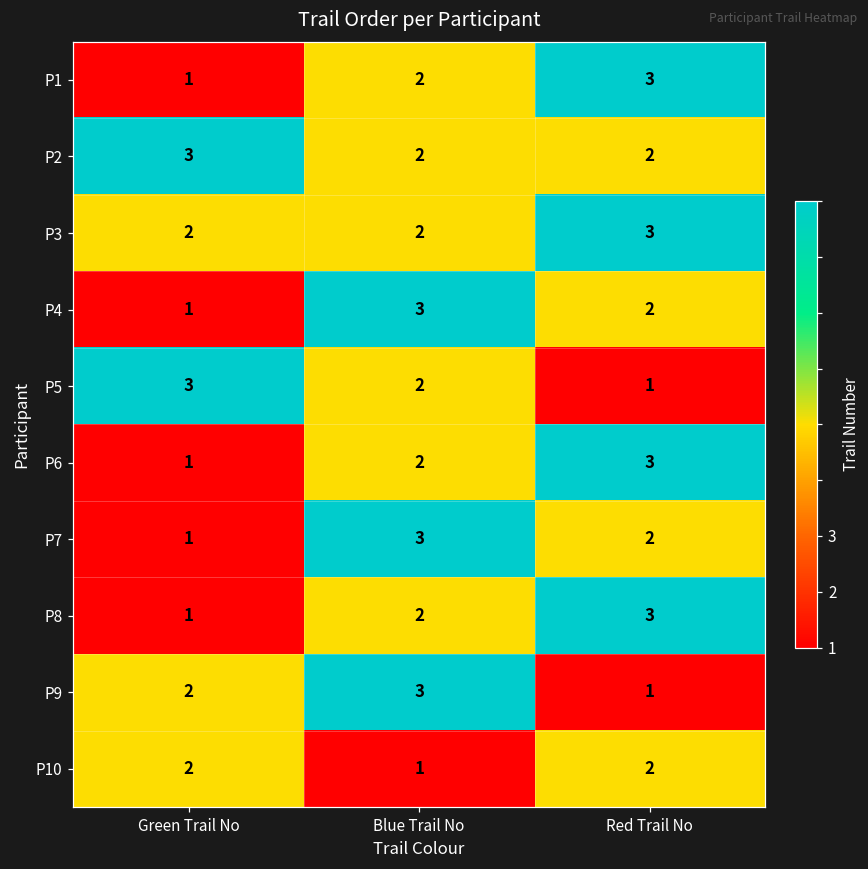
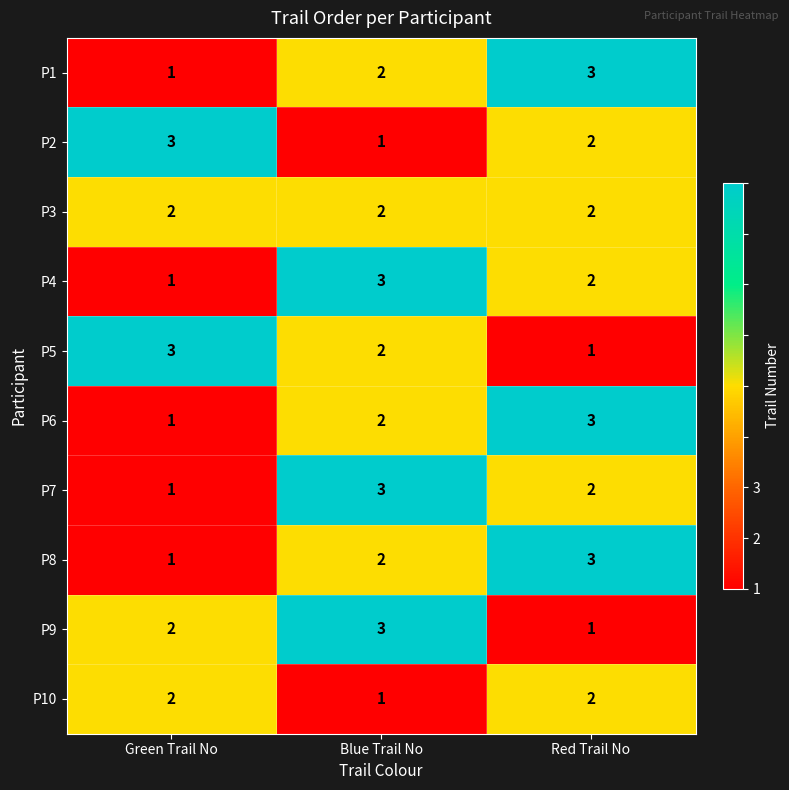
P2, Blue Trail No: 2 -> 1
P3, Red Trail No: 3 -> 2
